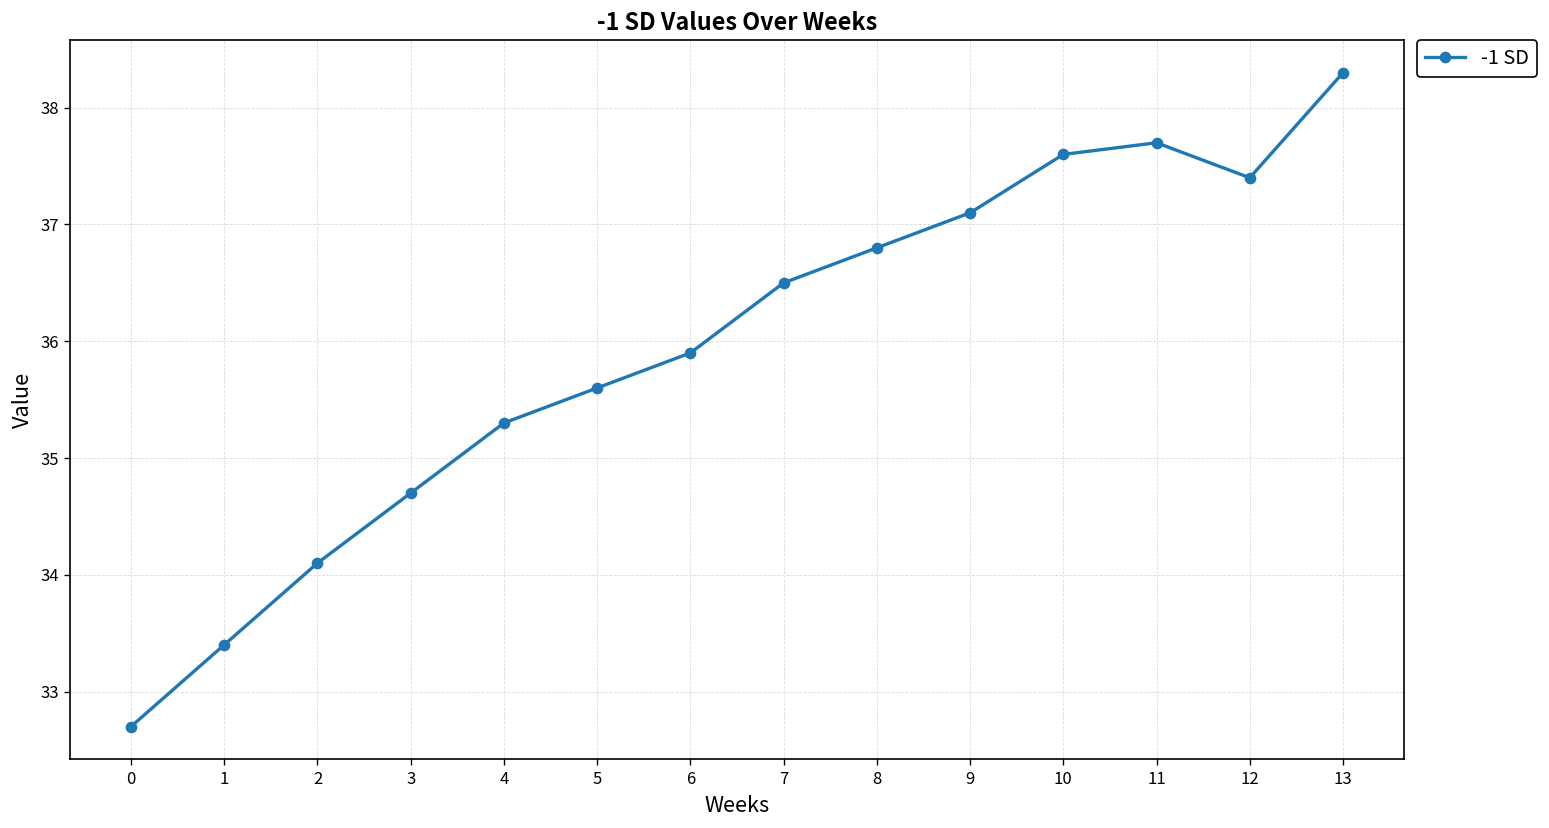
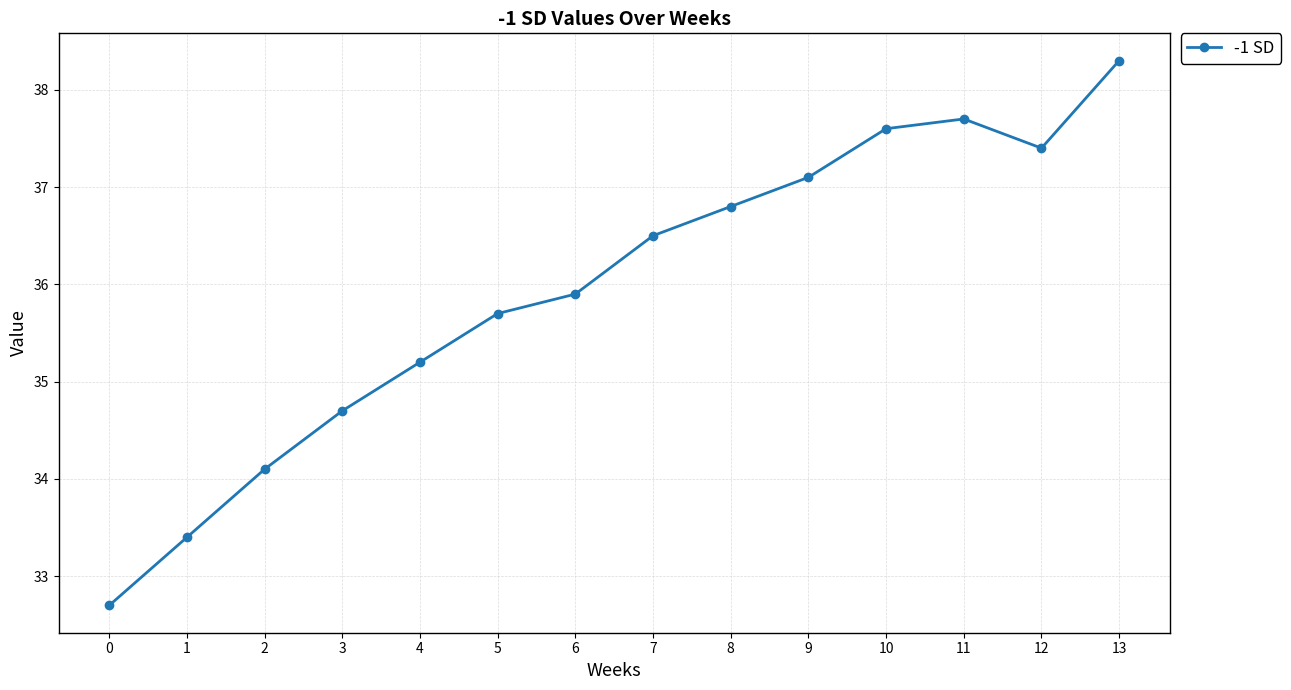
4: 35.3 -> 35.2
5: 35.6 -> 35.7
